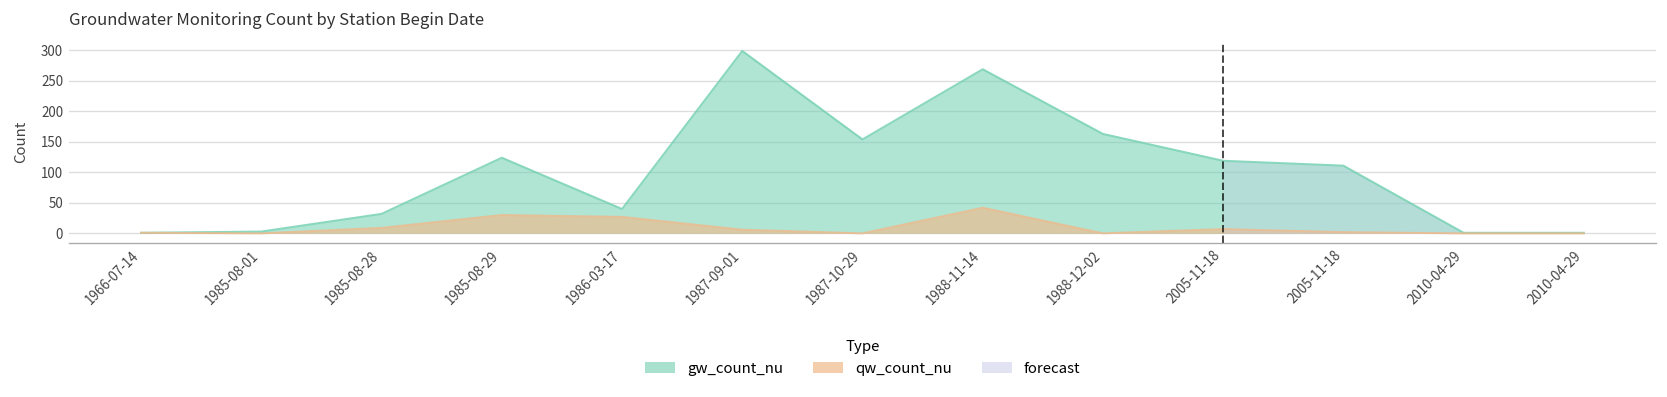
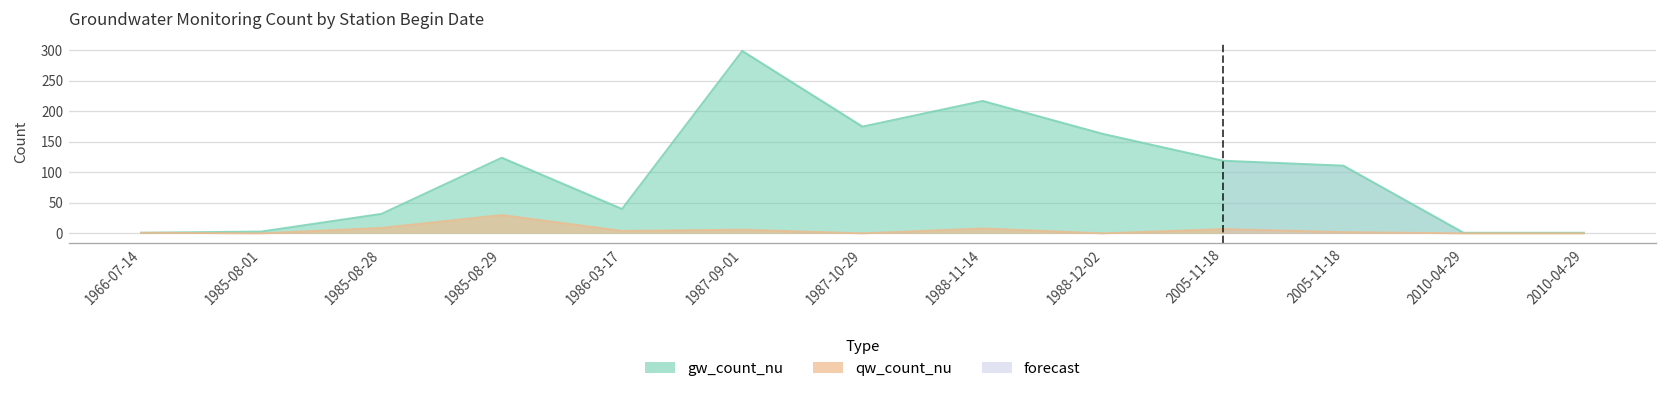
qw_count_nu, 1986-03-17: 30 -> 0
gw_count_nu, 1987-10-29: 150 -> 180
gw_count_nu, 1988-11-14: 270 -> 220
qw_count_nu, 1988-11-14: 40 -> 10
